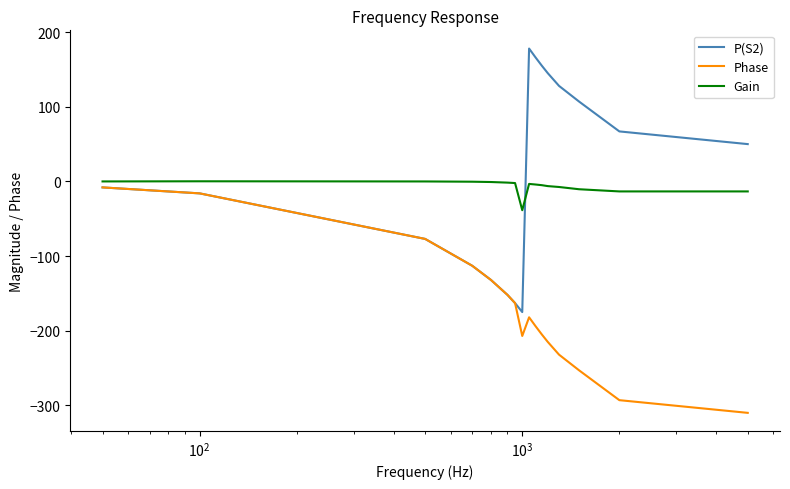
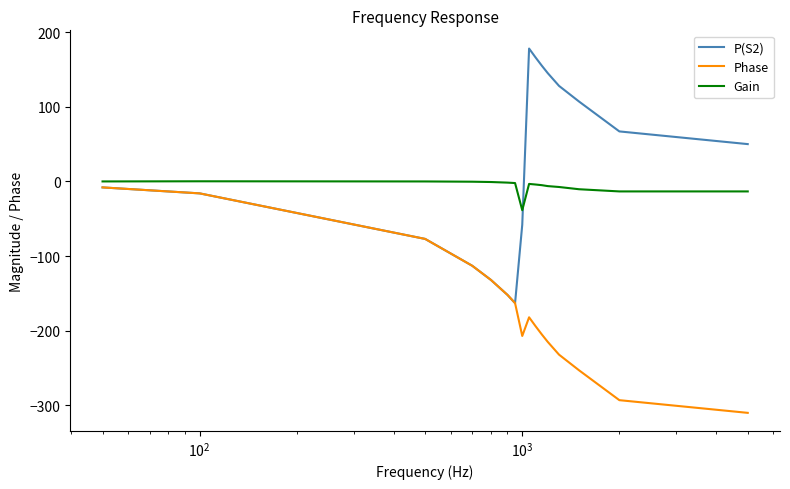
P(S2), 10^3: -180 -> -60
